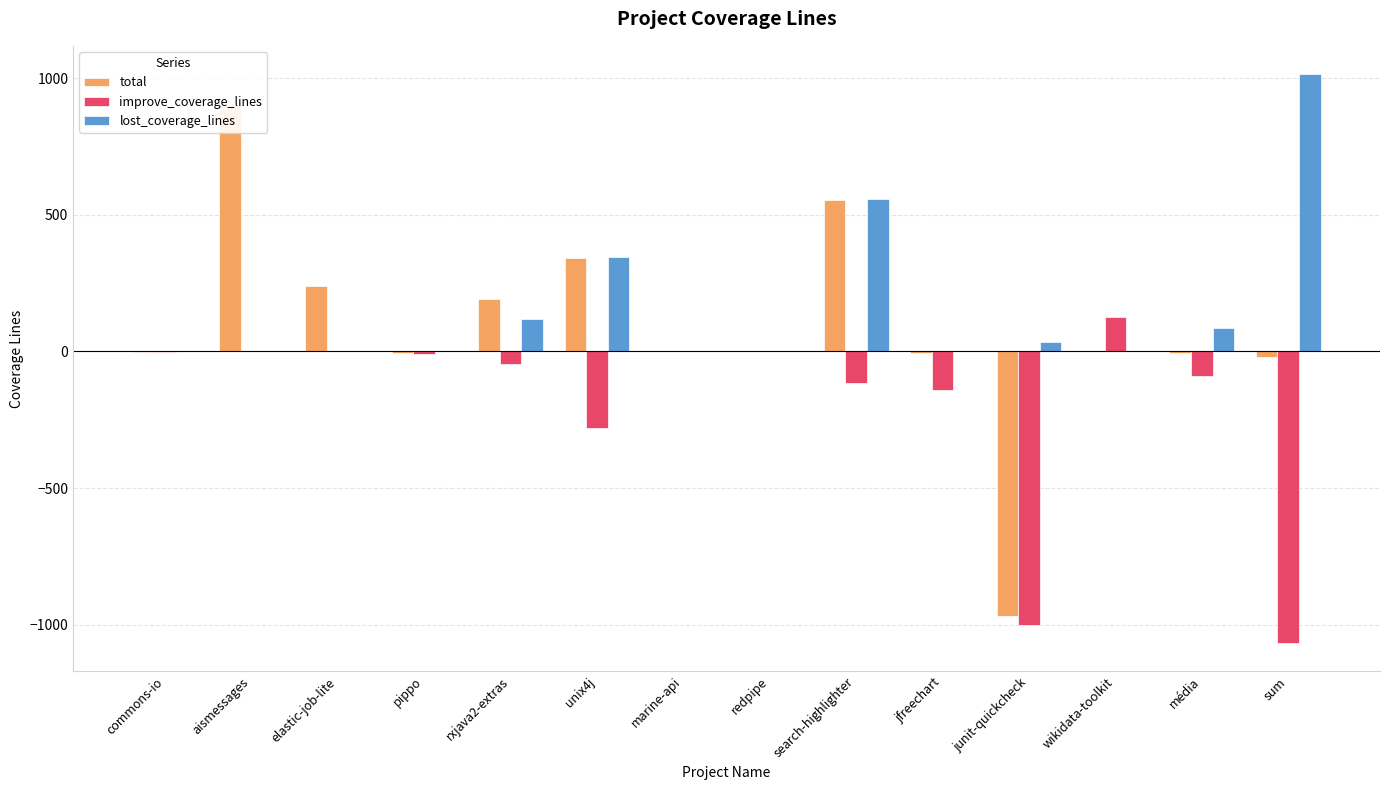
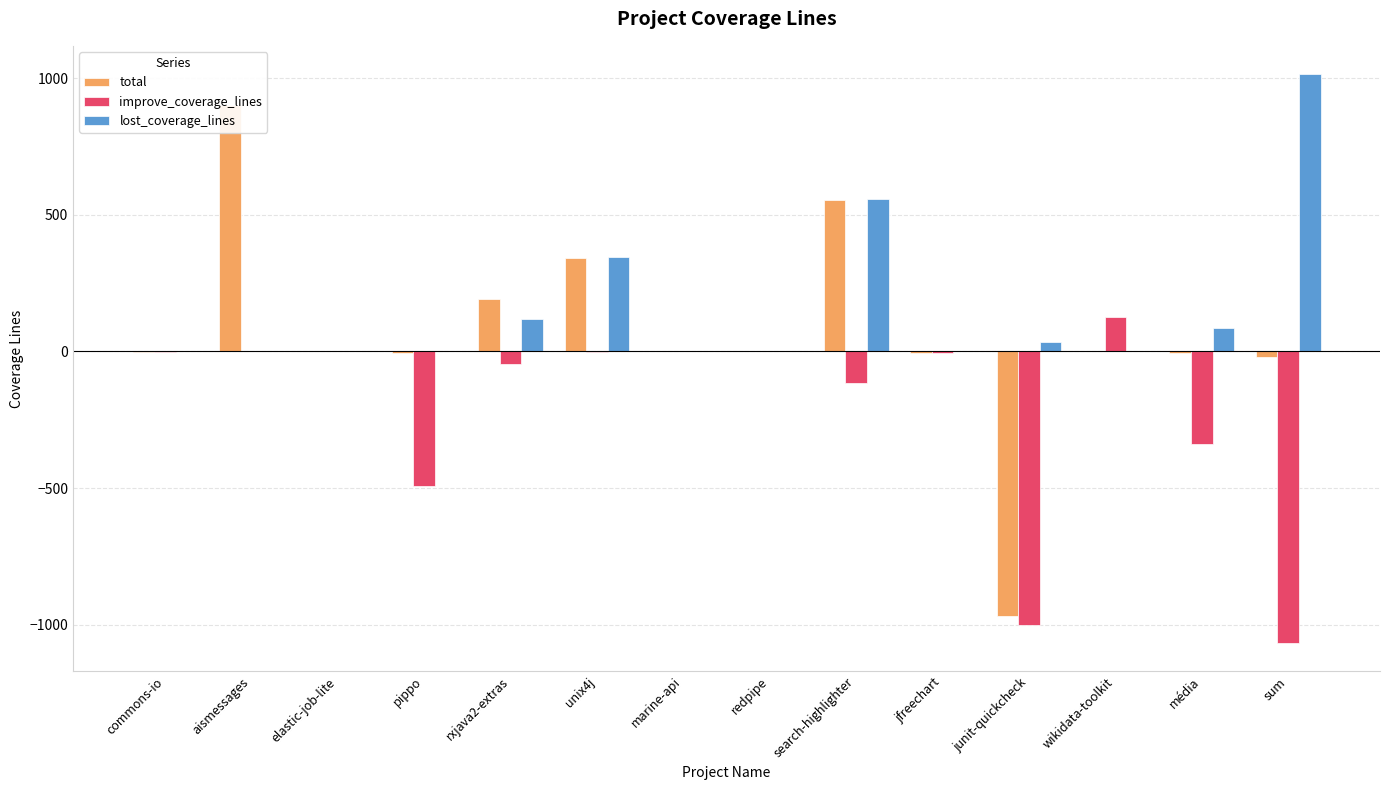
total, elastic-job-lite: 240 -> 0
improve_coverage_lines, pippo: -10 -> -490
improve_coverage_lines, unix4j: -280 -> 0
improve_coverage_lines, jfreechart: -140 -> -10
improve_coverage_lines, média: -90 -> -340
